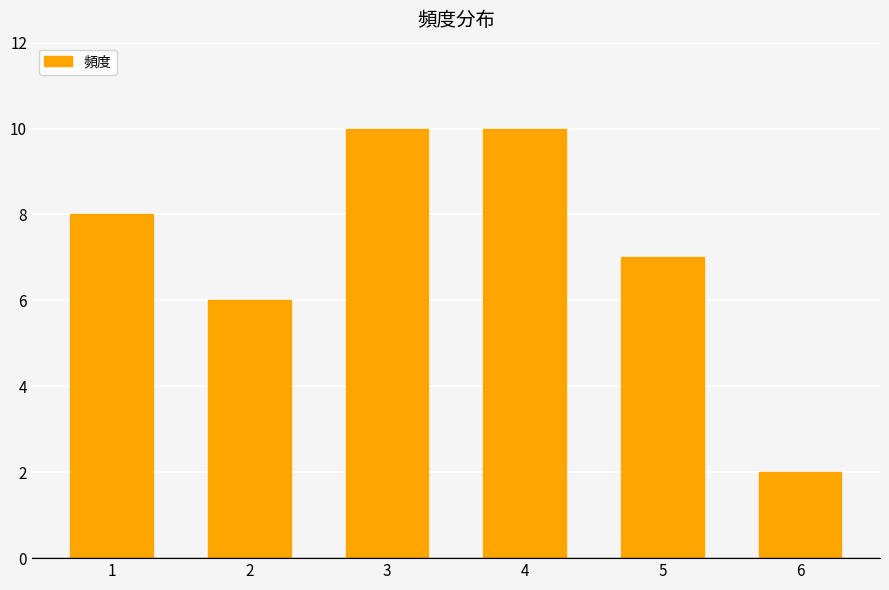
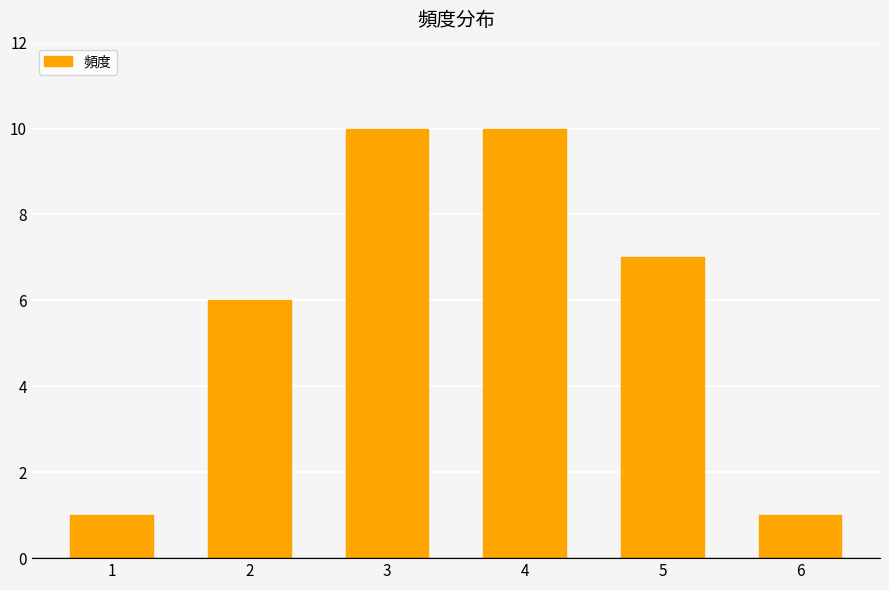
1: 8 -> 1
6: 2 -> 1
